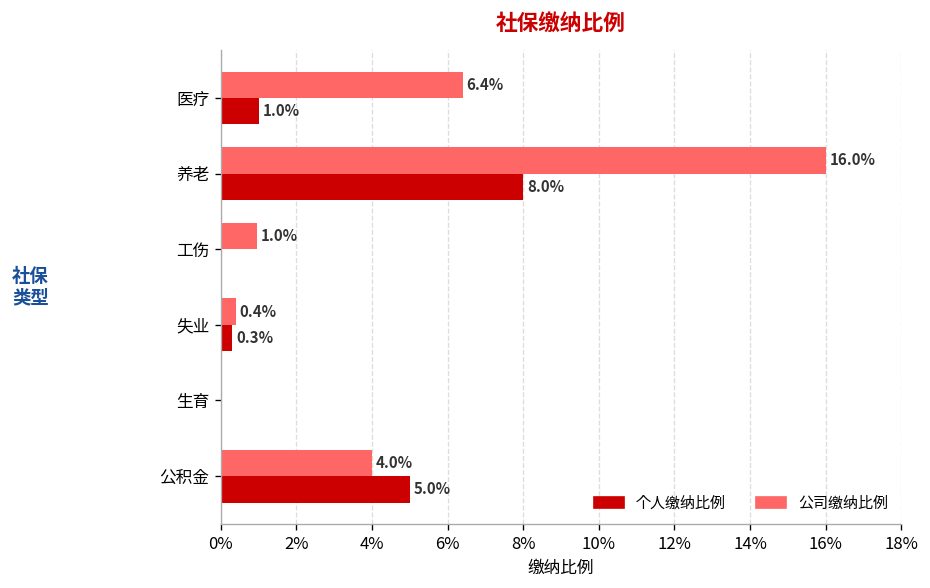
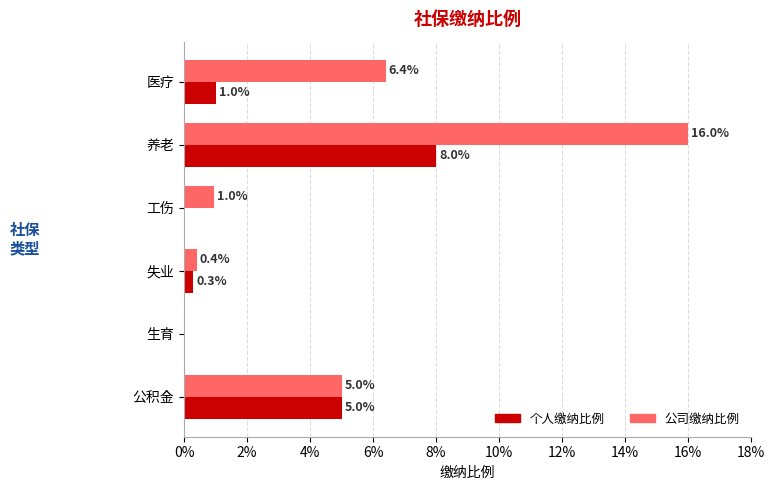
公司缴纳比例, 公积金: 4.0% -> 5.0%
